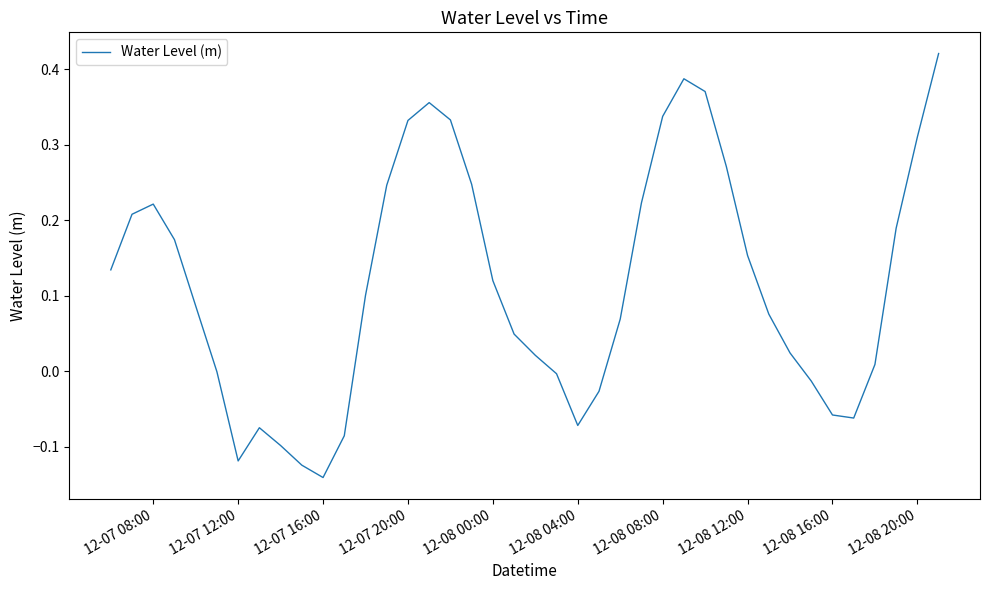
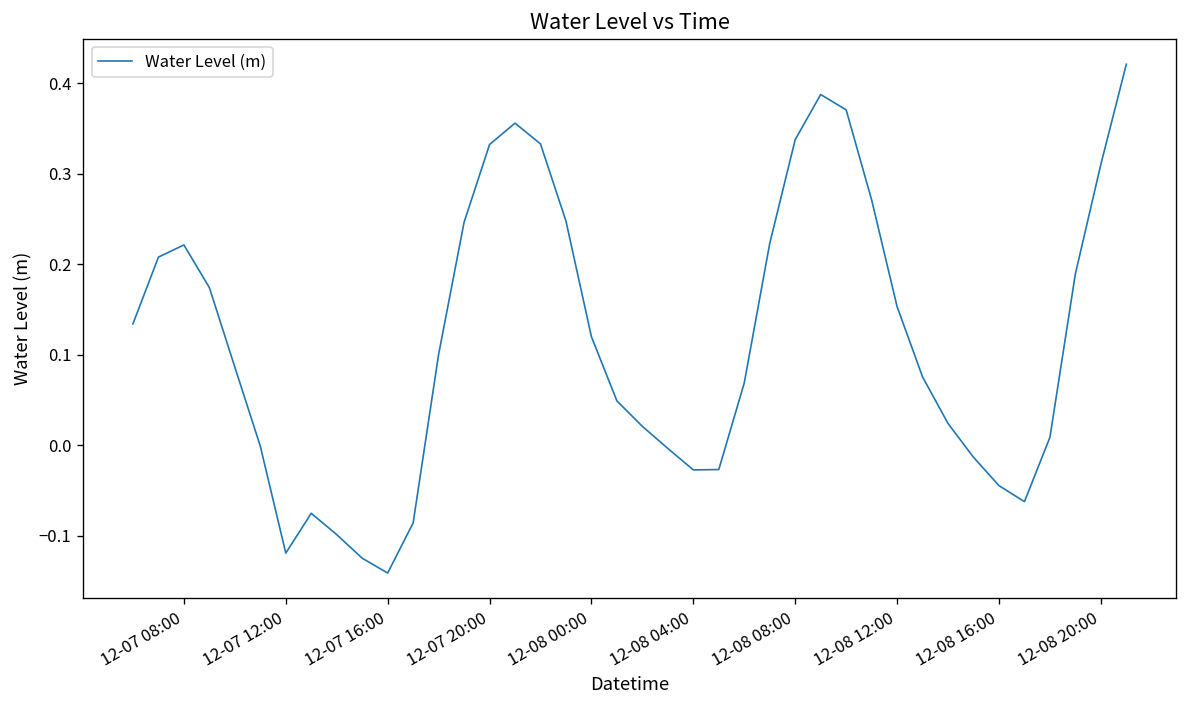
12-08 04:00: -0.07 -> -0.03
12-08 16:00: -0.06 -> -0.04
